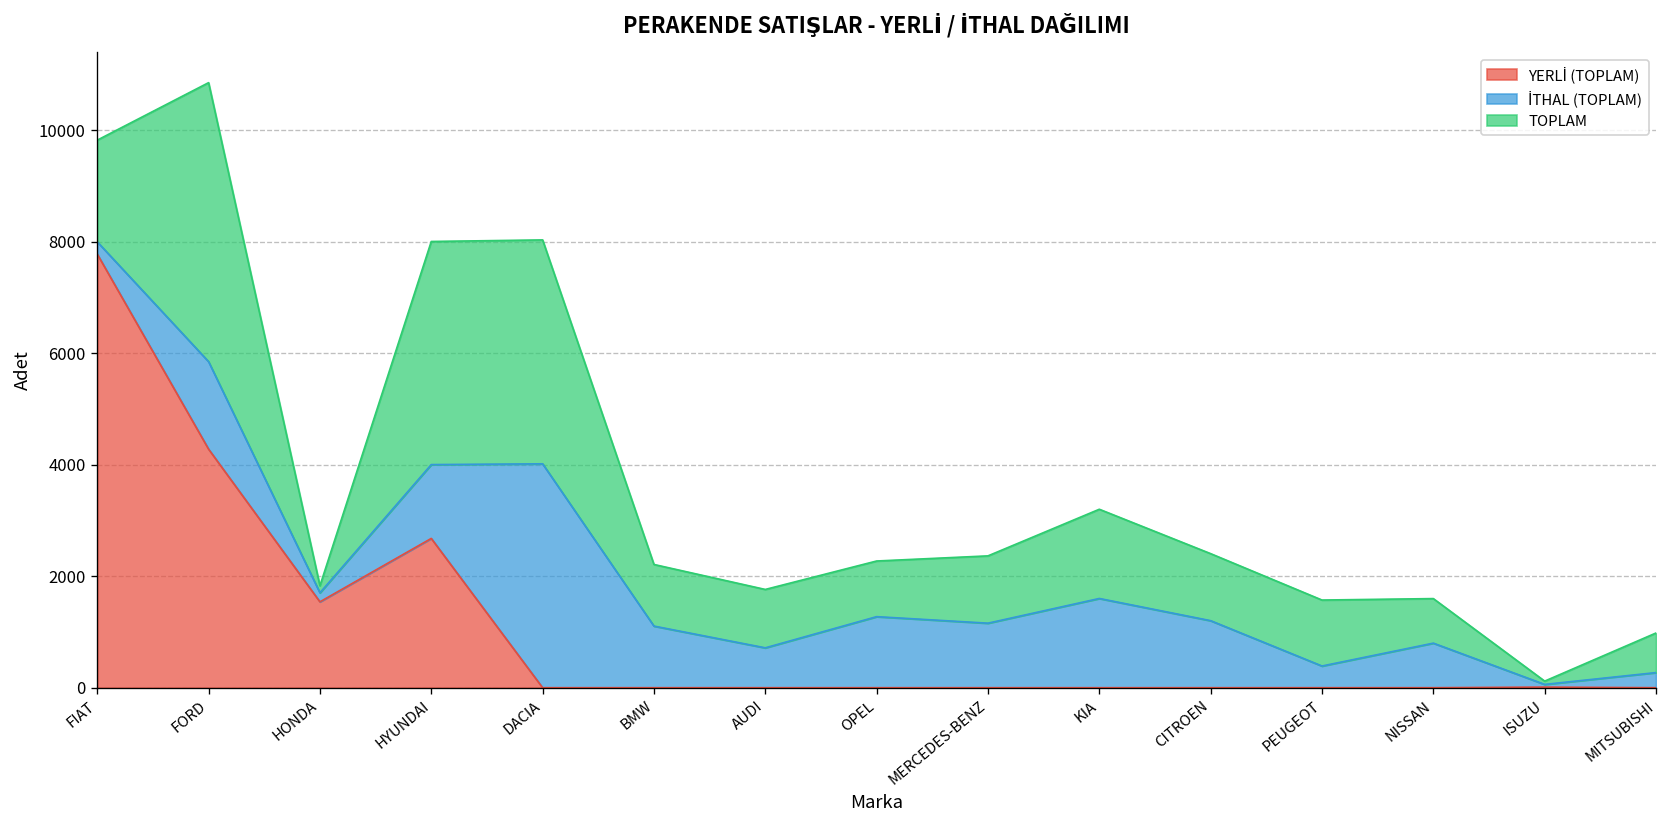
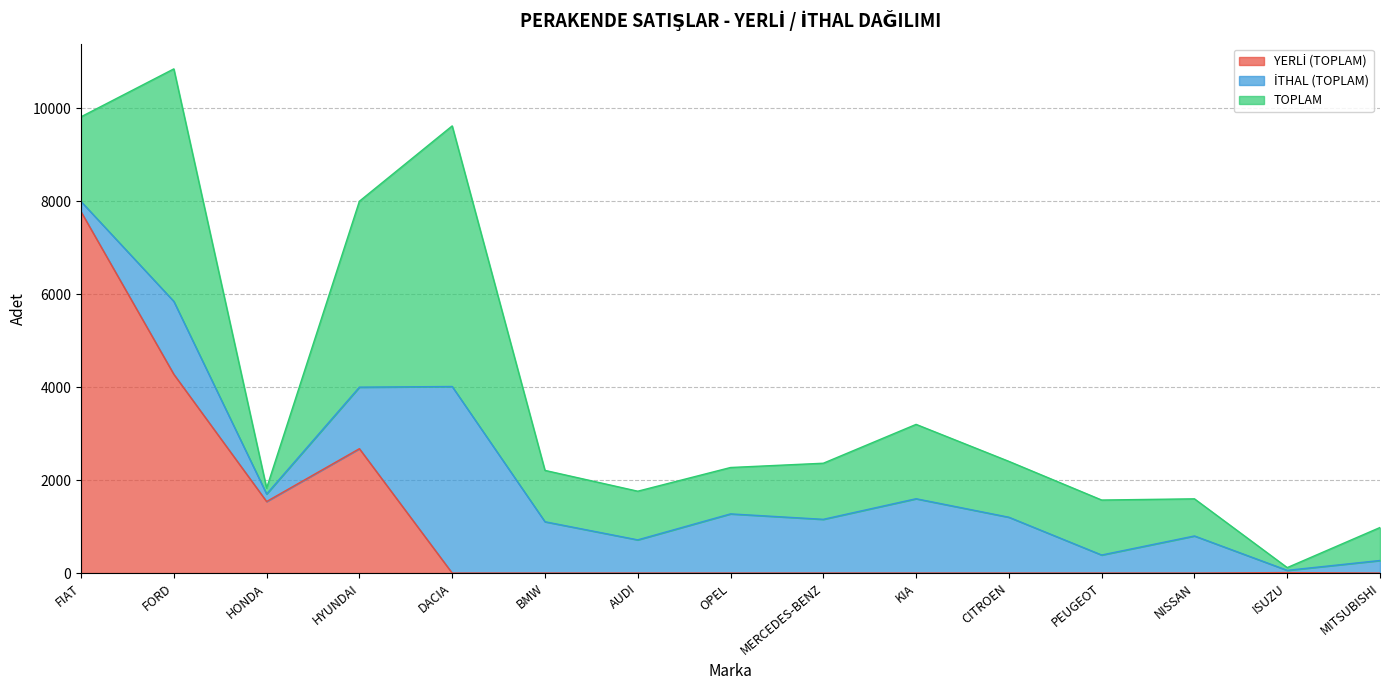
TOPLAM, DACIA: 4000 -> 5600
